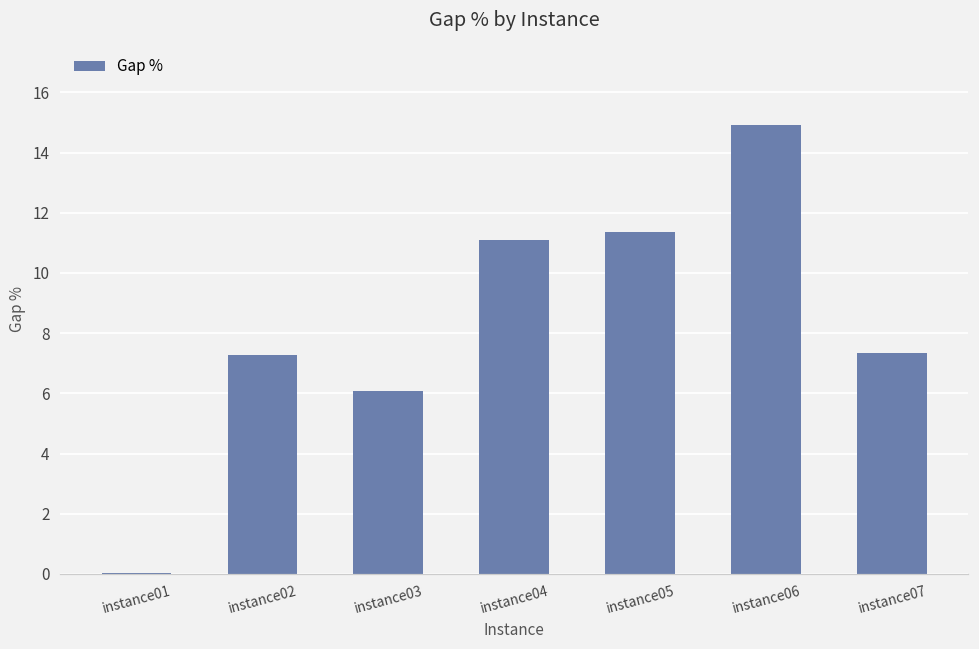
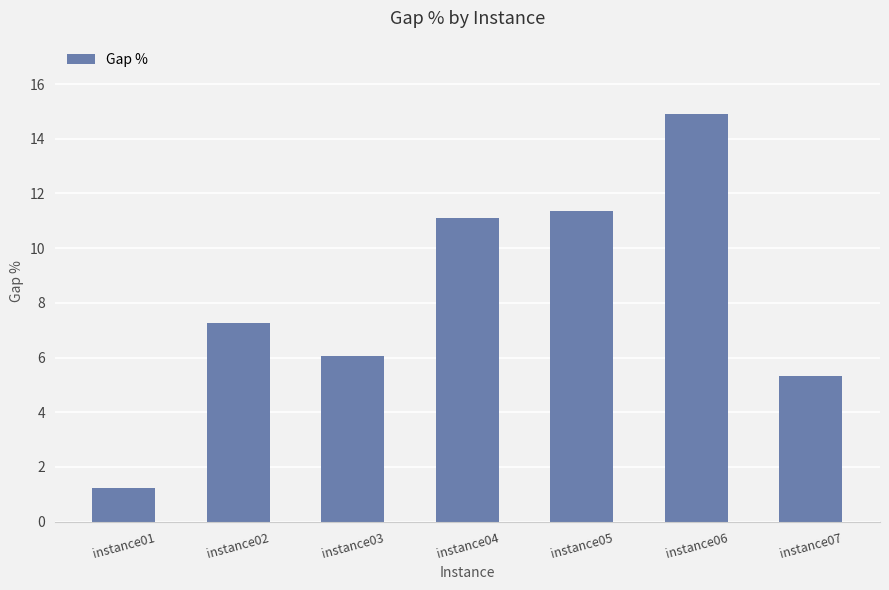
instance01: 0.0 -> 1.2
instance07: 7.3 -> 5.3
